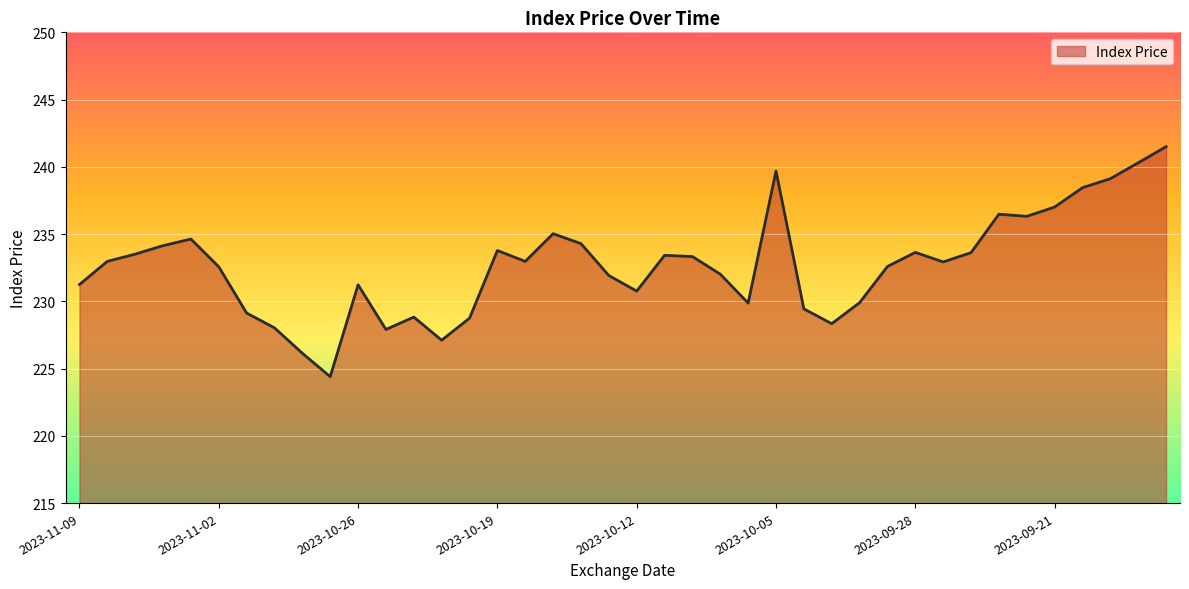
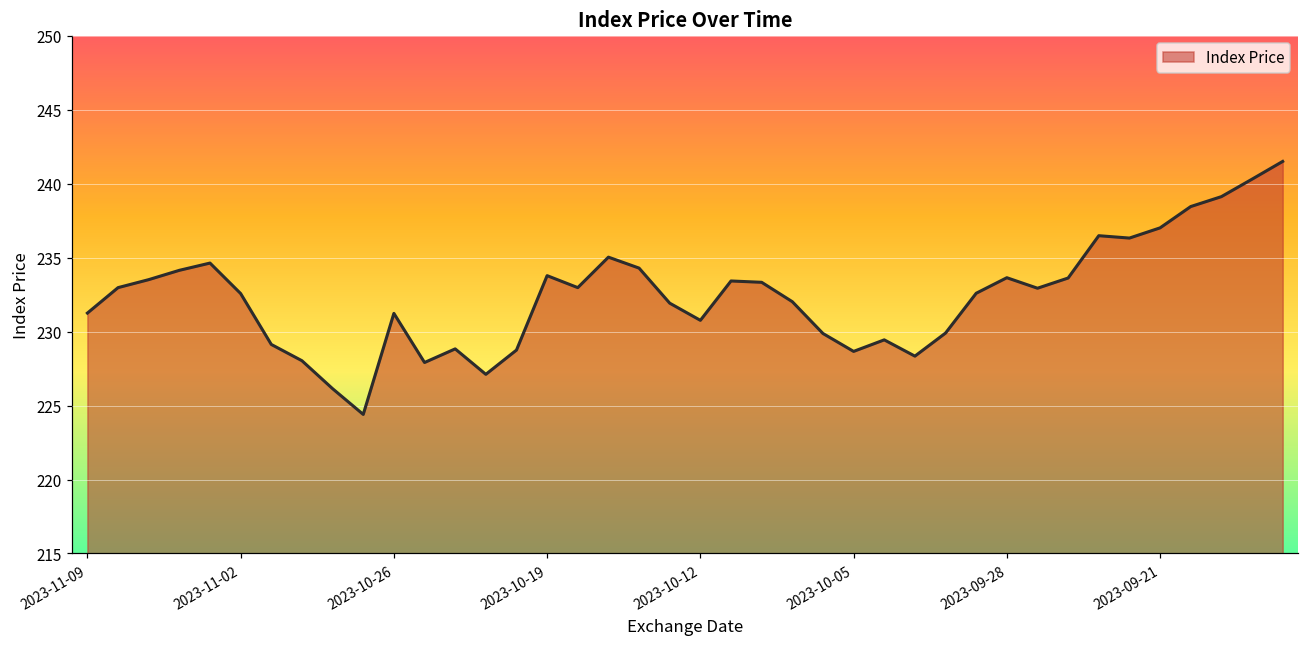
2023-10-05: 239.7 -> 228.7
